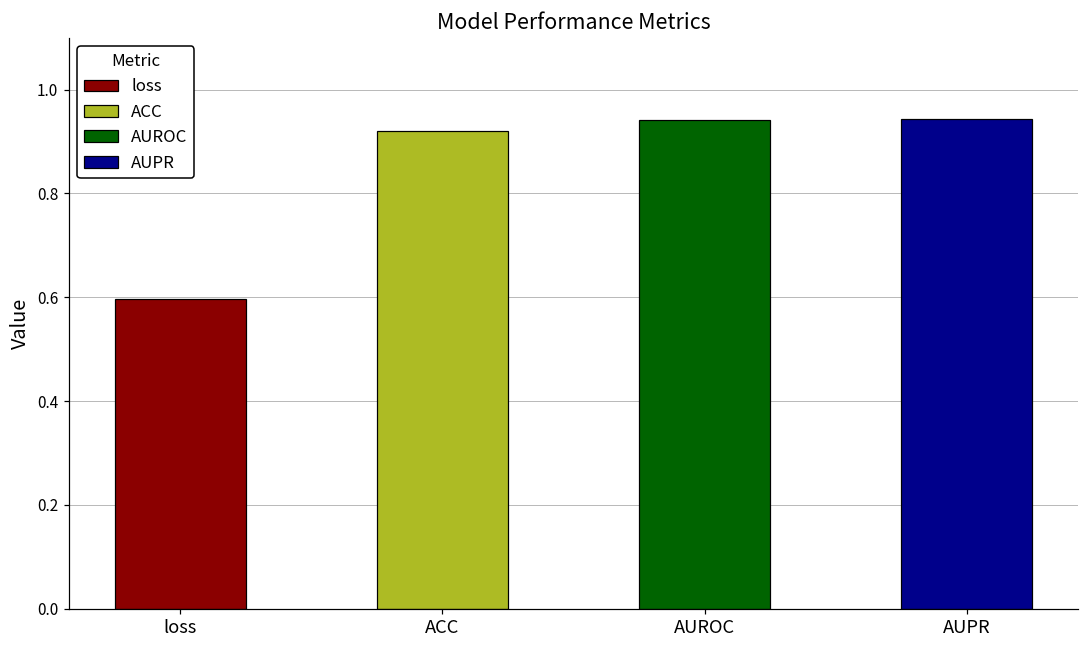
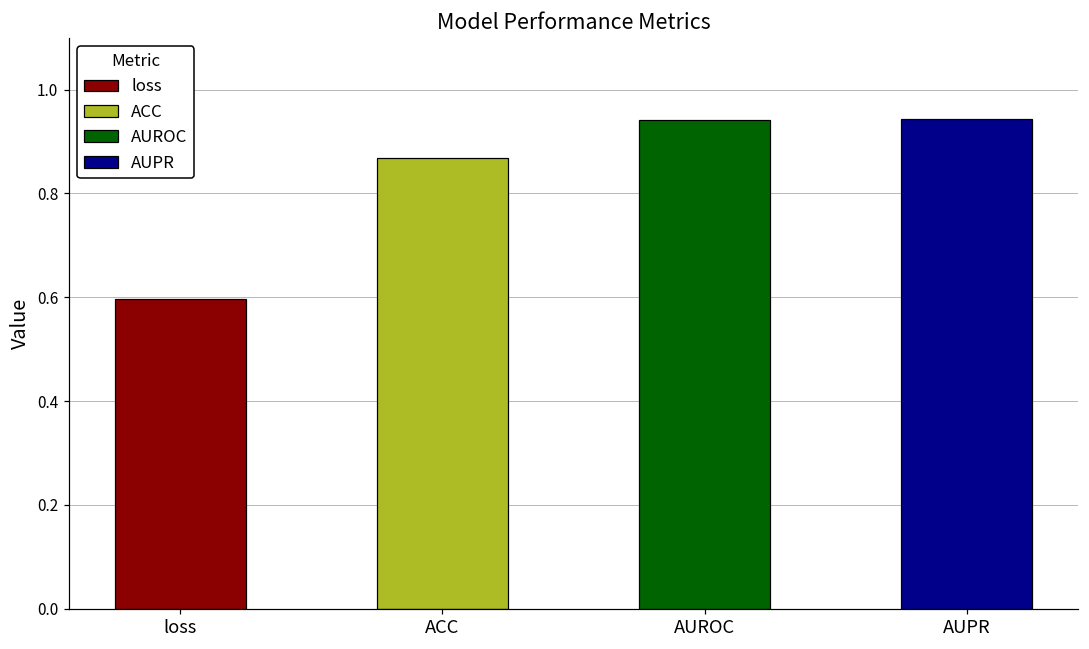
ACC: 0.92 -> 0.87
